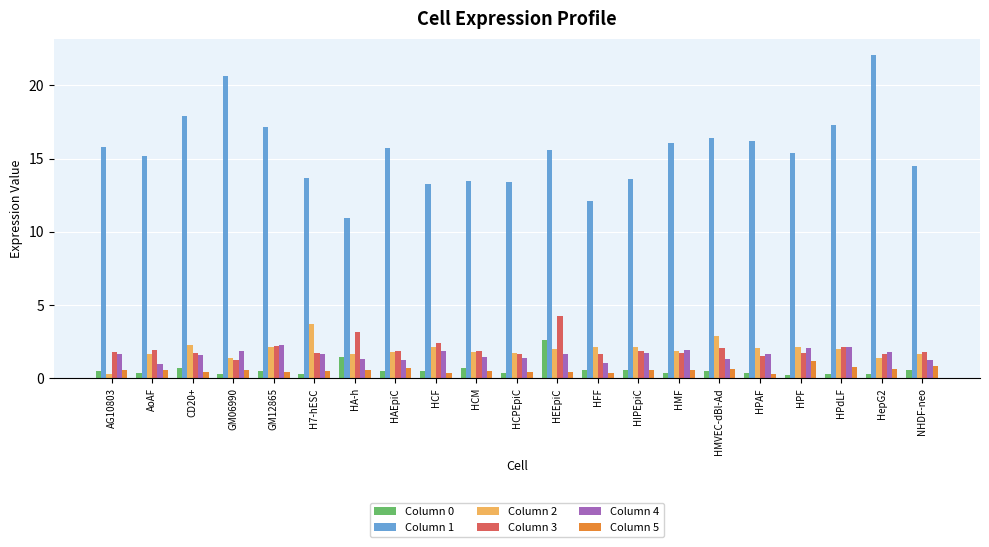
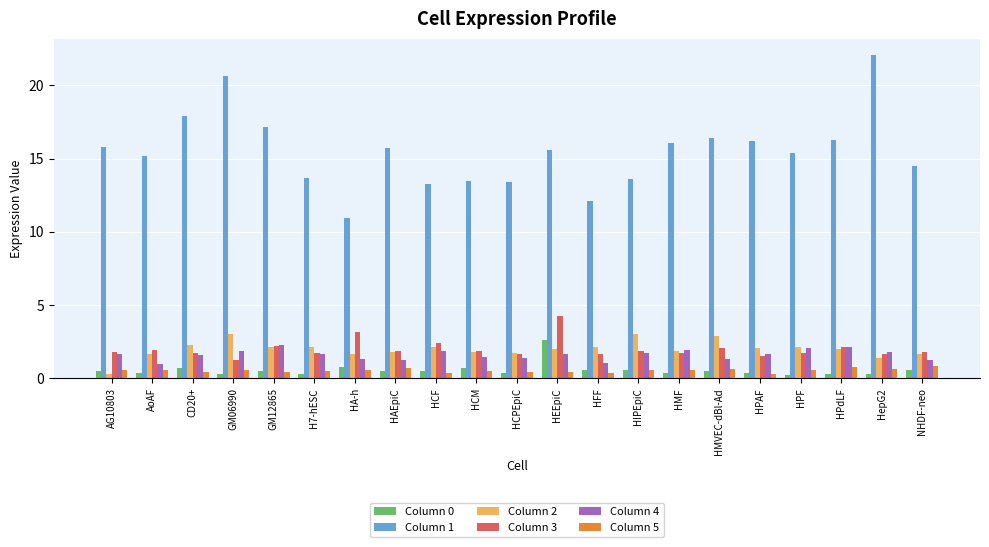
Column 2, GM06990: 1.4 -> 3.0
Column 2, H7-hESC: 3.7 -> 2.1
Column 0, HA-h: 1.4 -> 0.7
Column 2, HIPEpiC: 2.1 -> 3.0
Column 5, HPF: 1.2 -> 0.6
Column 1, HPdLF: 17.3 -> 16.2
